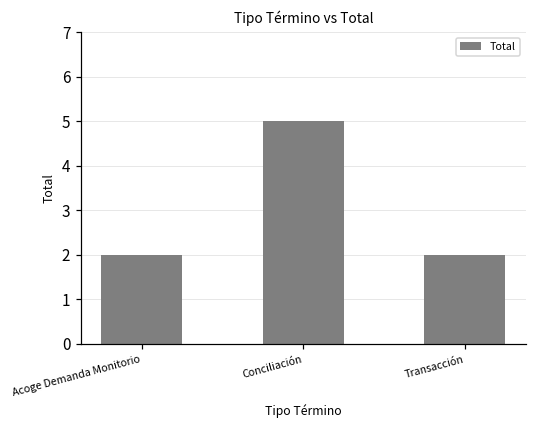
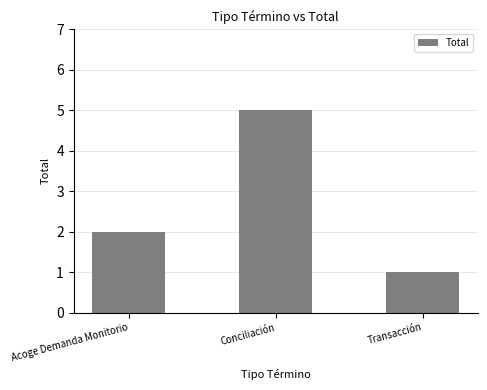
Transacción: 2 -> 1
